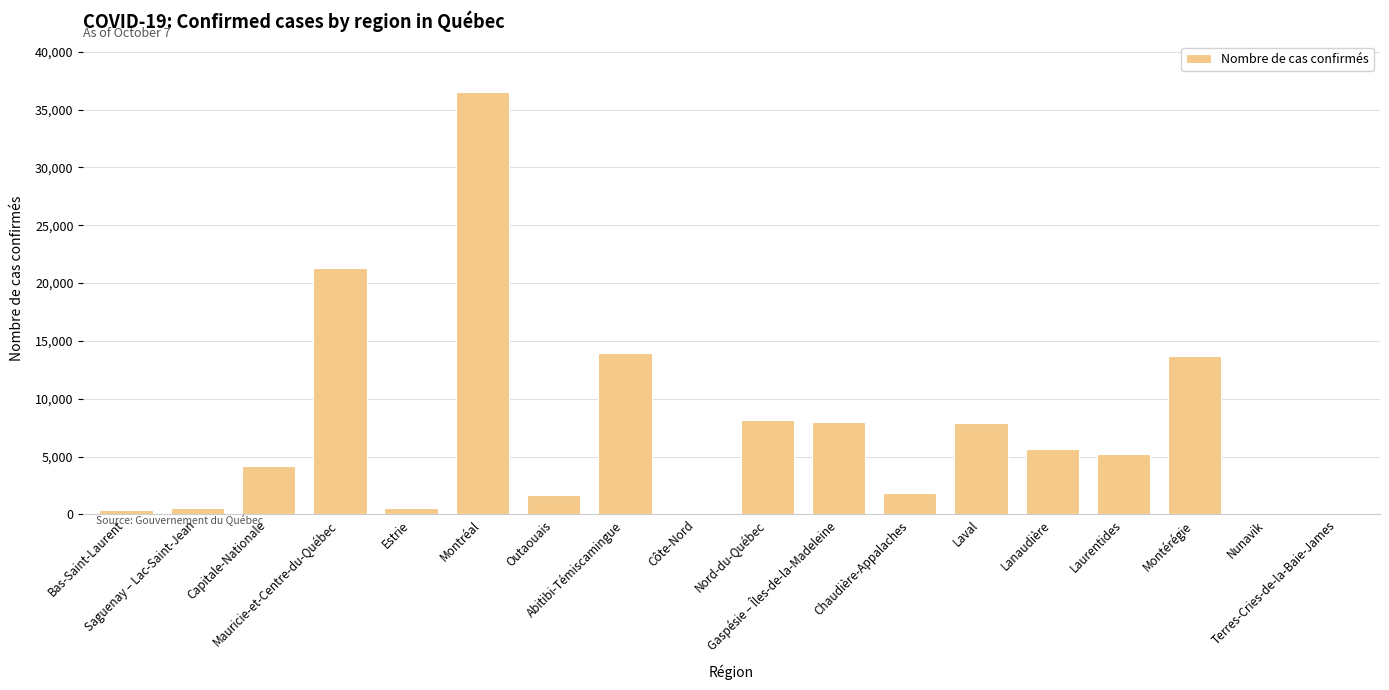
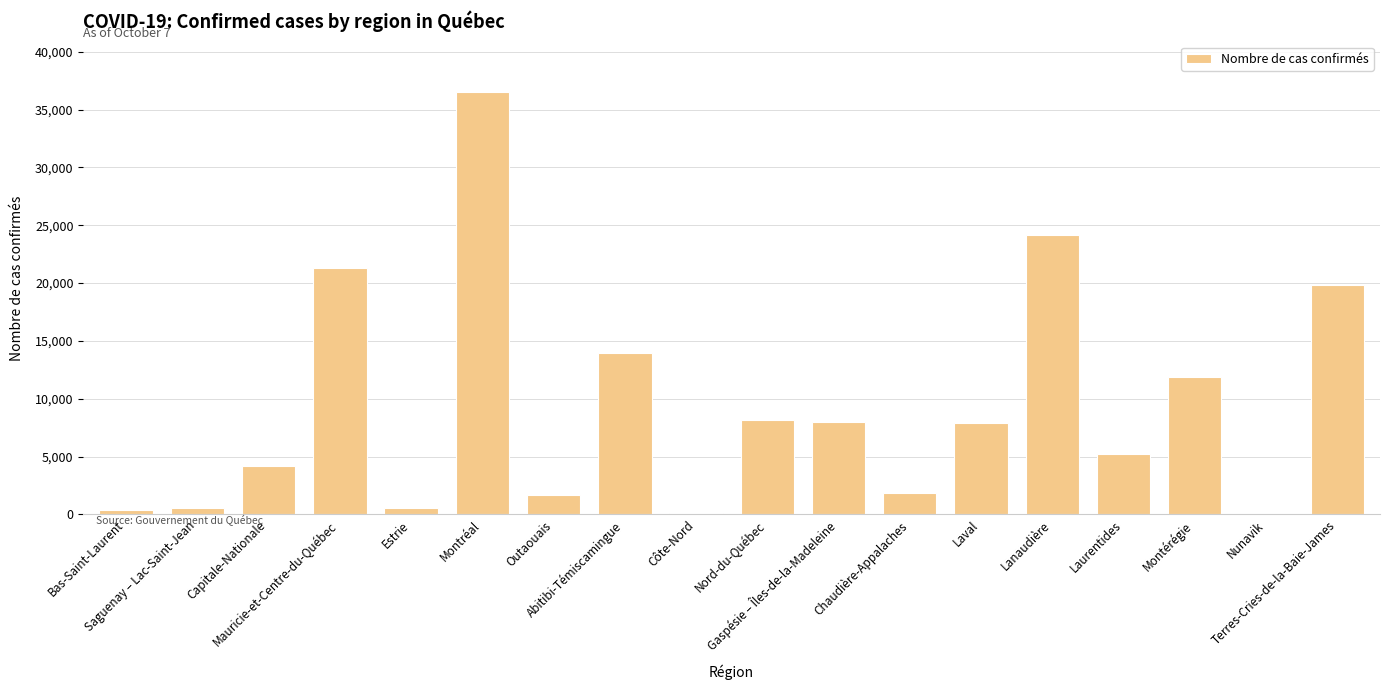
Lanaudière: 5,600 -> 24,200
Montérégie: 13,700 -> 11,900
Terres-Cries-de-la-Baie-James: 0 -> 19,800
